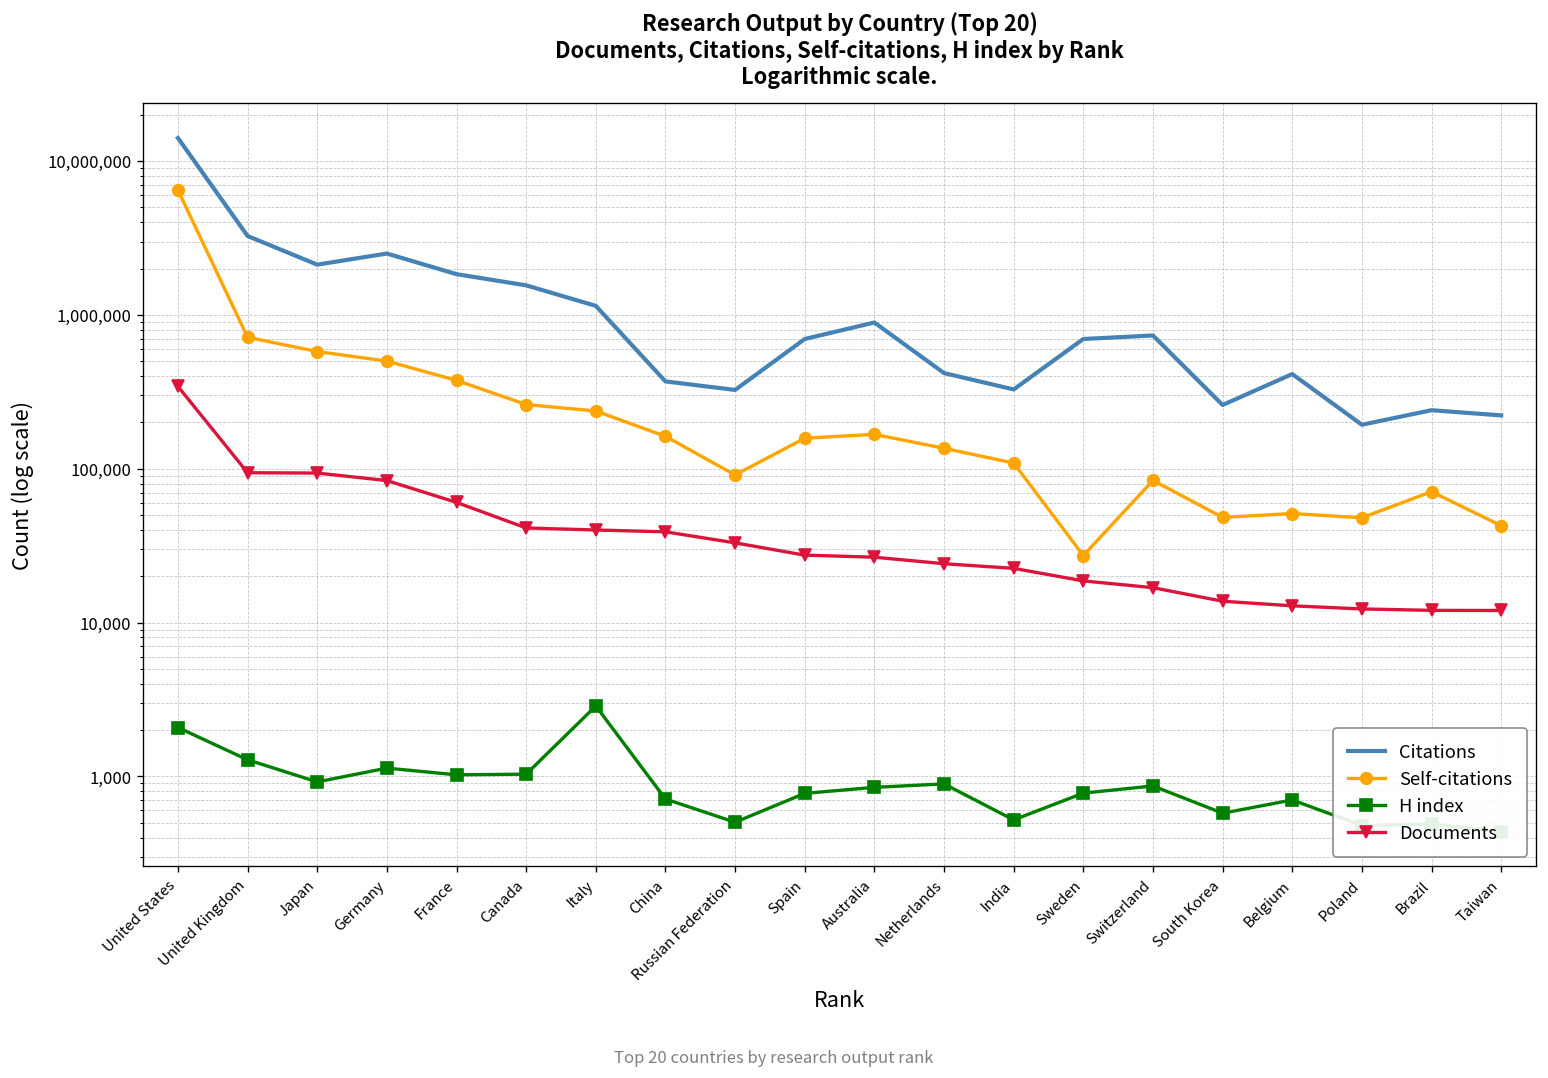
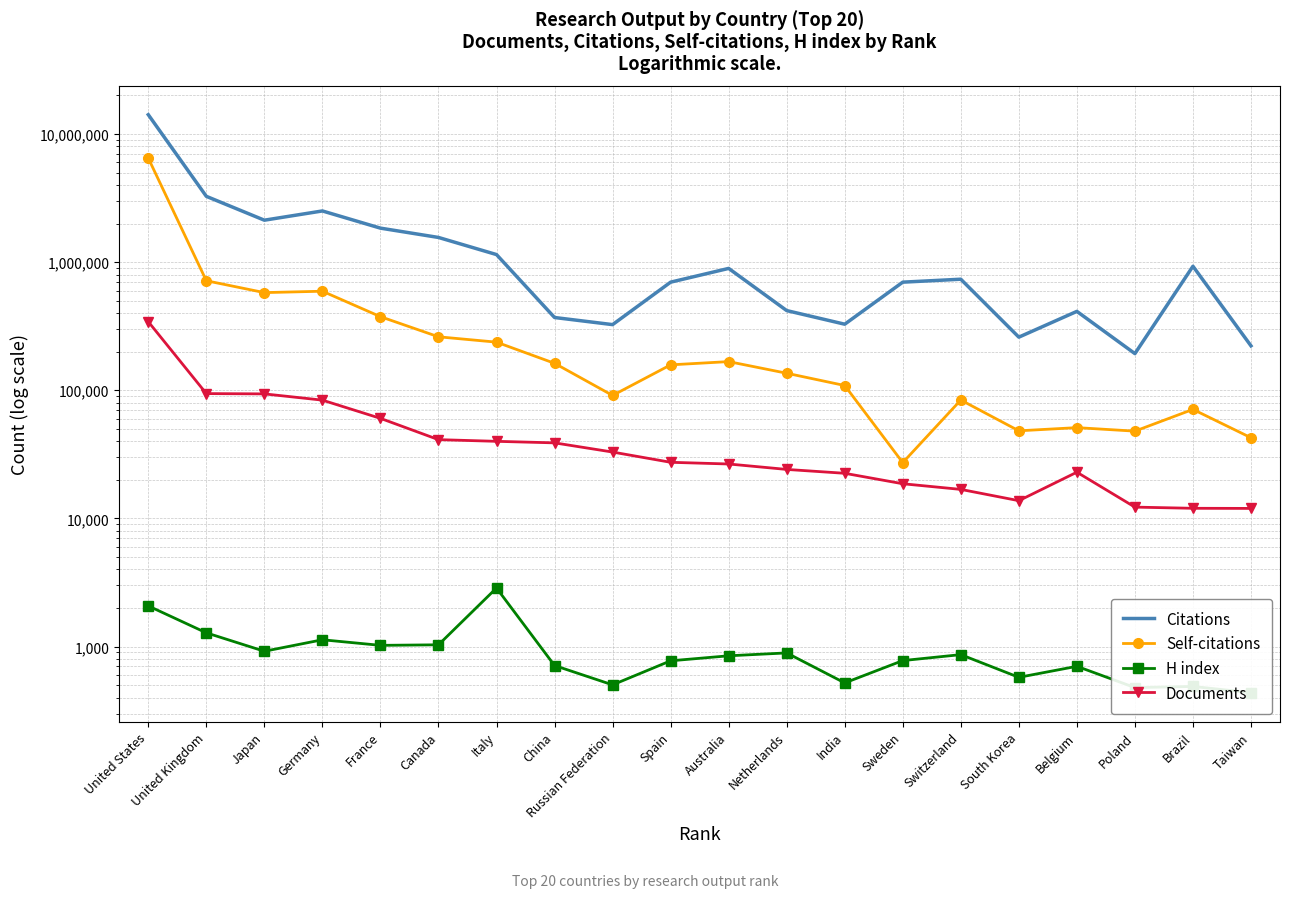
Self-citations, Germany: 500,000 -> 600,000
Documents, Belgium: 13,000 -> 23,000
Citations, Brazil: 240,000 -> 900,000
